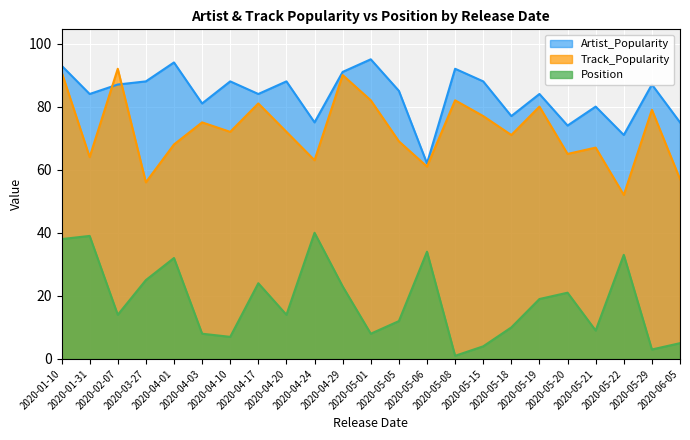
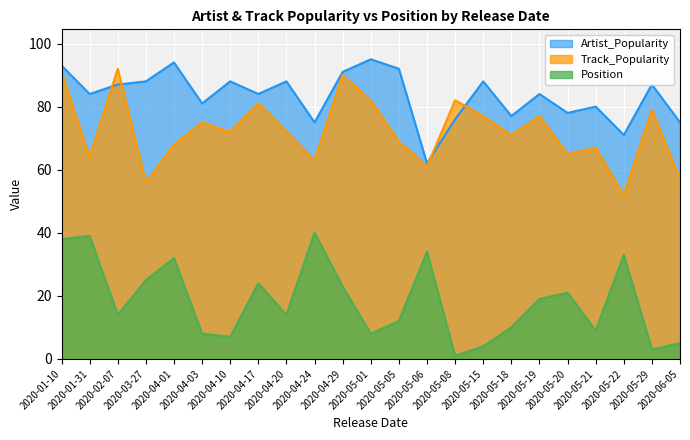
Artist_Popularity, 2020-05-05: 85 -> 92
Artist_Popularity, 2020-05-08: 92 -> 76
Track_Popularity, 2020-05-19: 80 -> 77
Artist_Popularity, 2020-05-20: 74 -> 78
